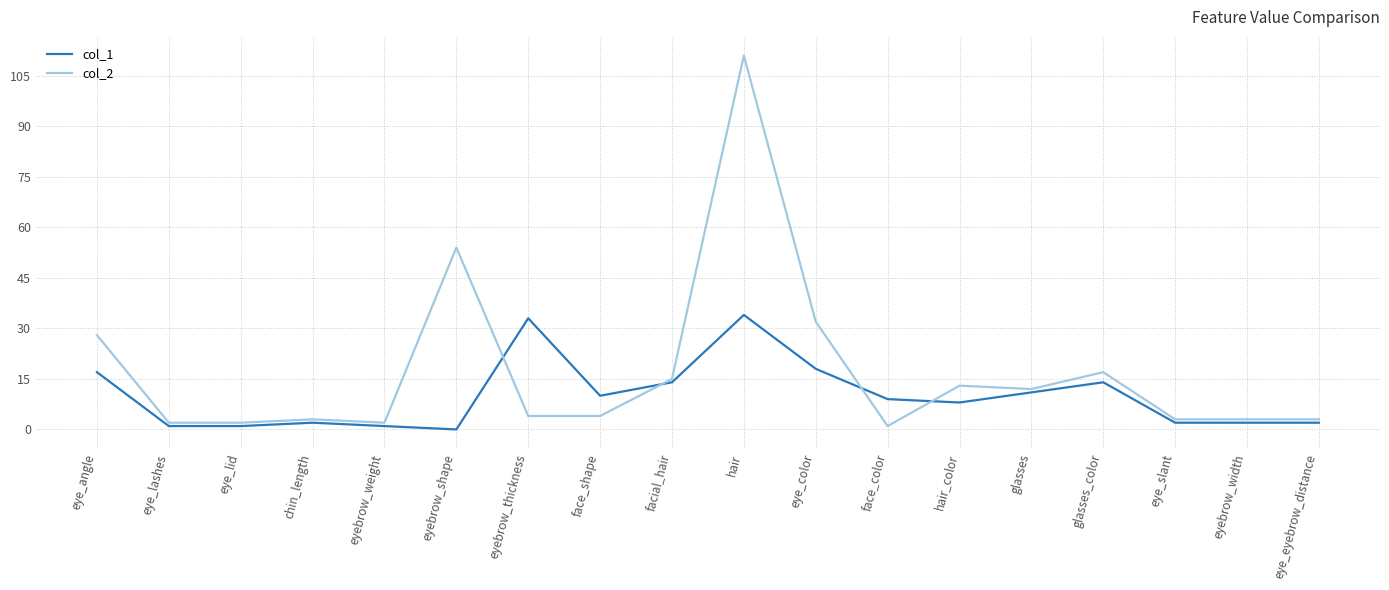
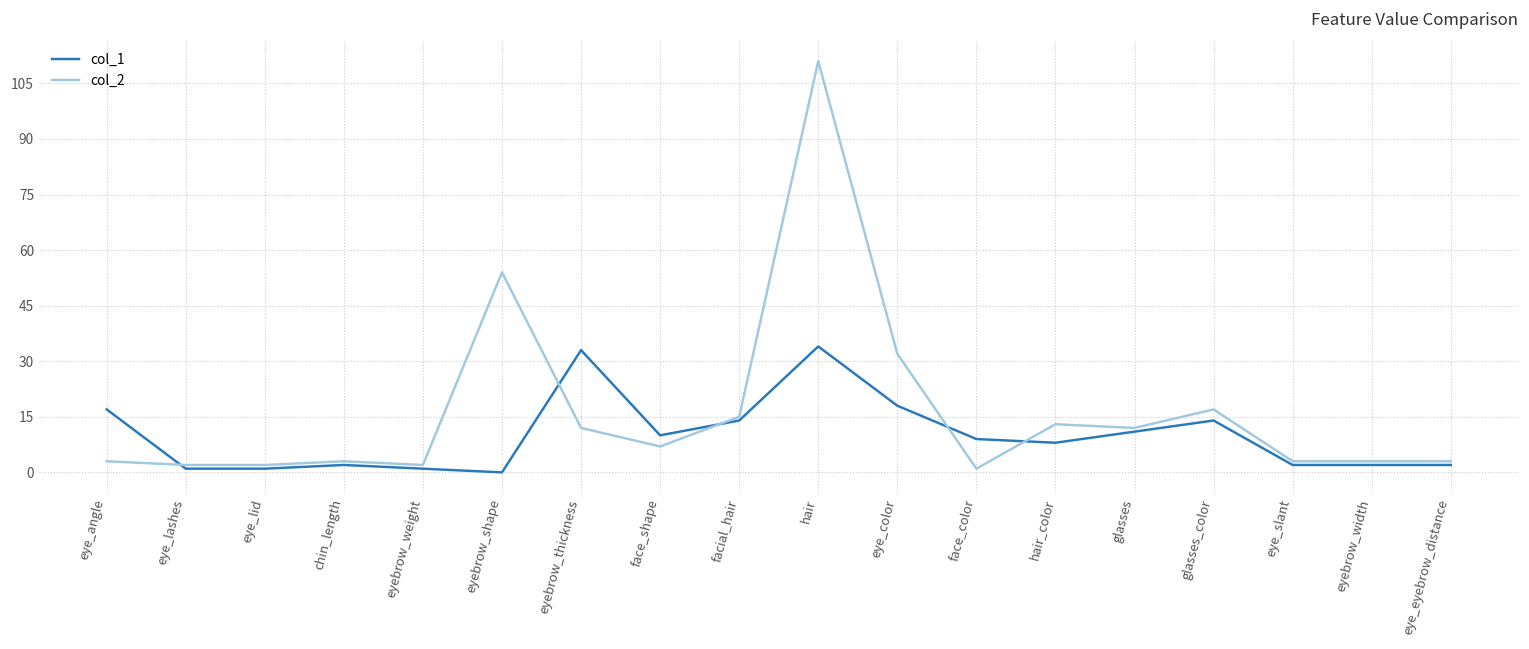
col_2, eye_angle: 28 -> 3
col_2, eyebrow_thickness: 4 -> 12
col_2, face_shape: 4 -> 7
